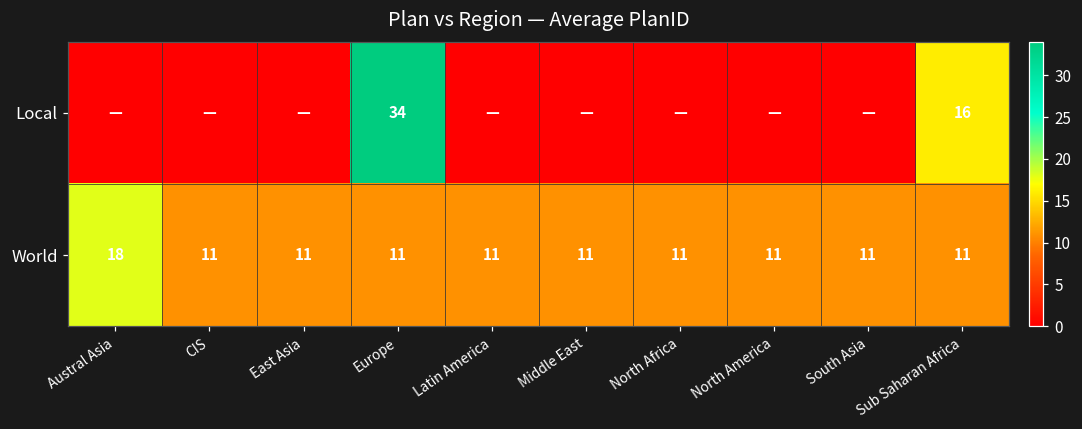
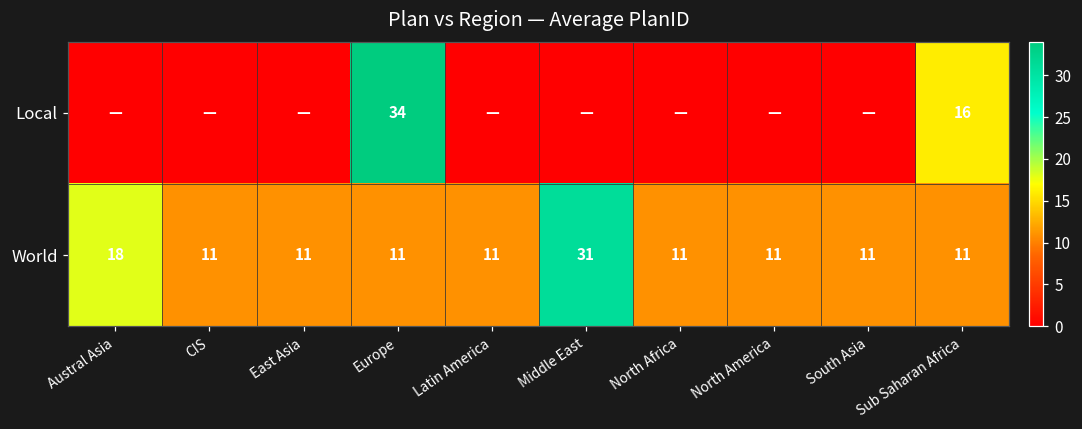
World, Middle East: 11 -> 31
